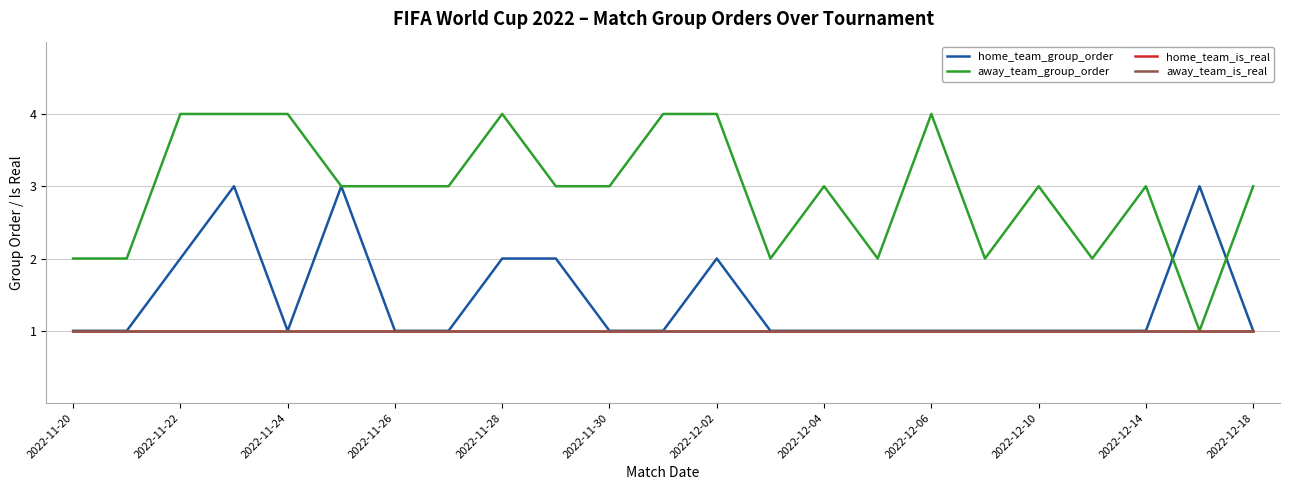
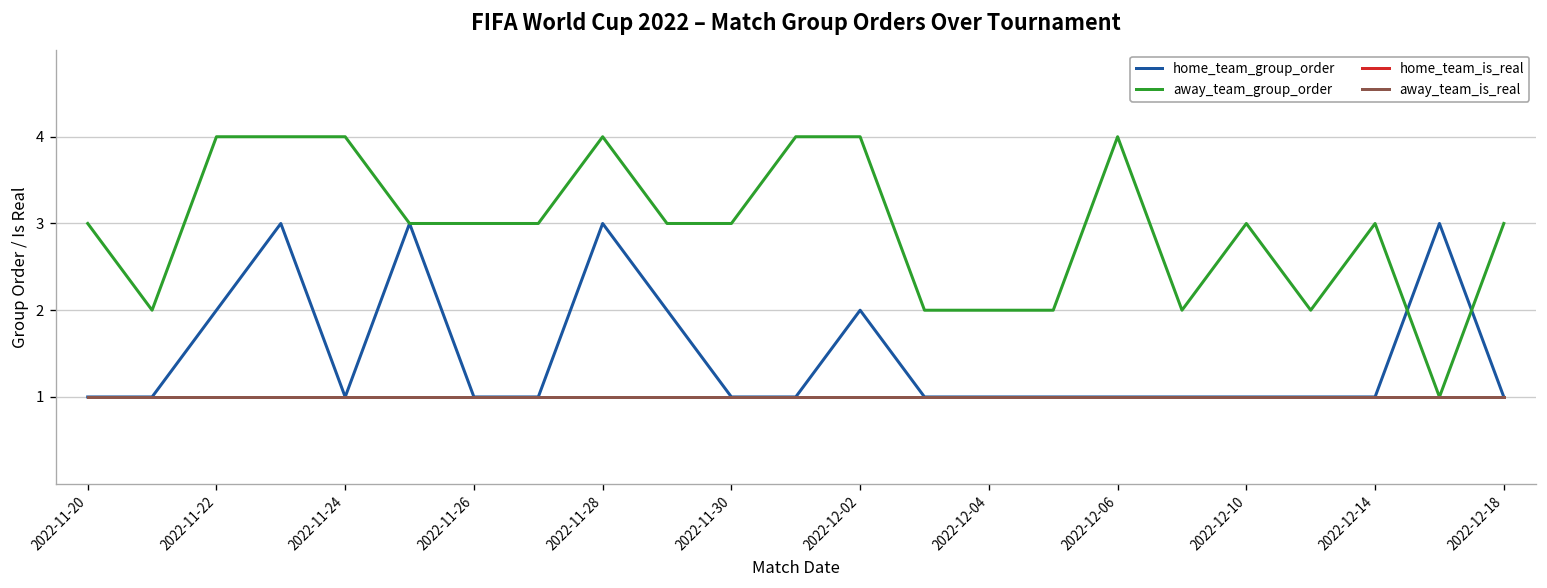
away_team_group_order, 2022-11-20: 2 -> 3
home_team_group_order, 2022-11-28: 2 -> 3
away_team_group_order, 2022-12-04: 3 -> 2
